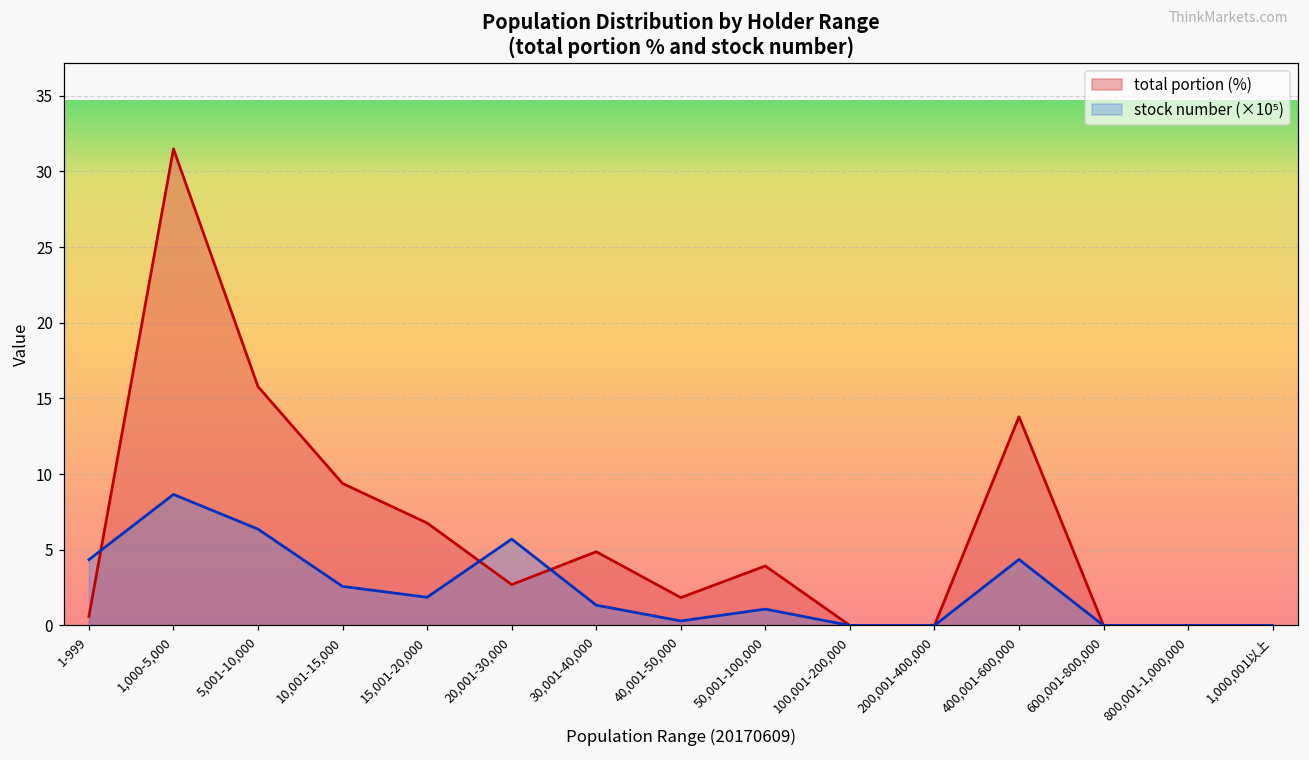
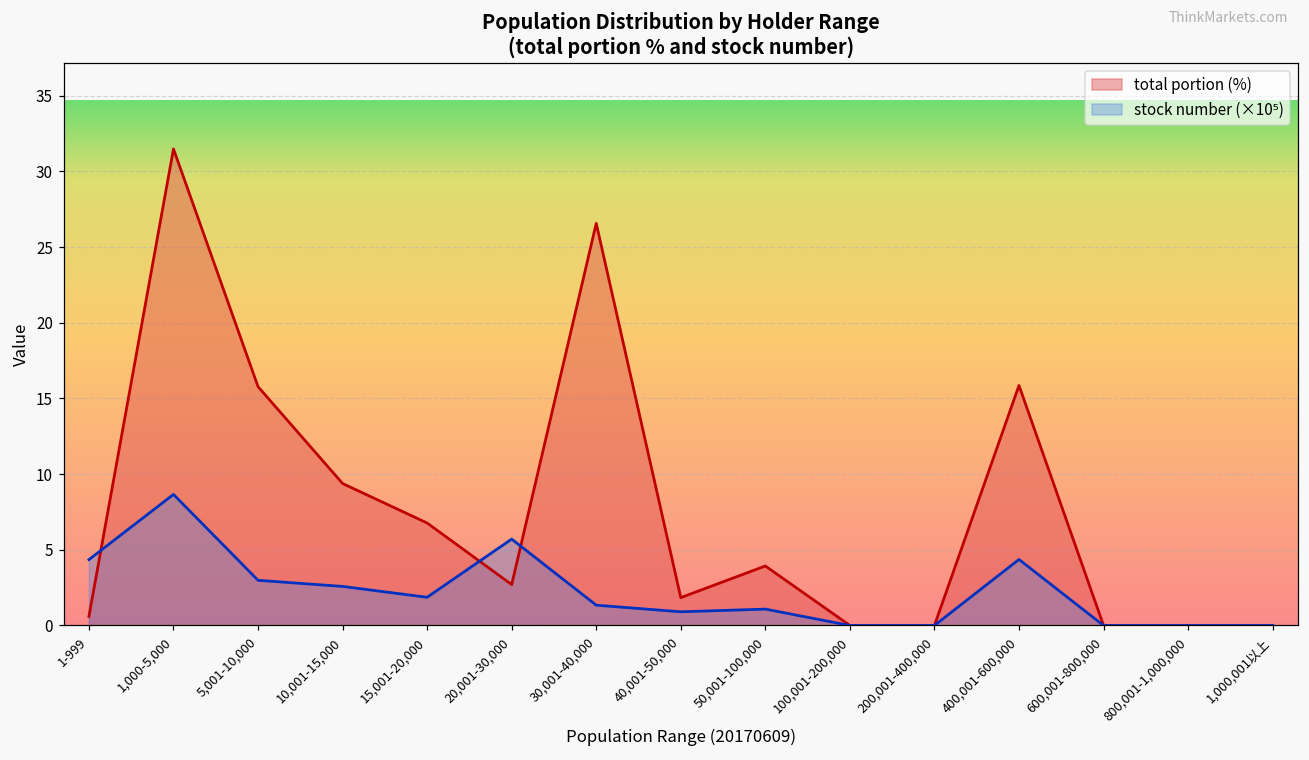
stock number (×10⁵), 5,001-10,000: 6.4 -> 3.0
total portion (%), 30,001-40,000: 4.9 -> 26.6
stock number (×10⁵), 40,001-50,000: 0.3 -> 0.9
total portion (%), 400,001-600,000: 13.8 -> 15.9
